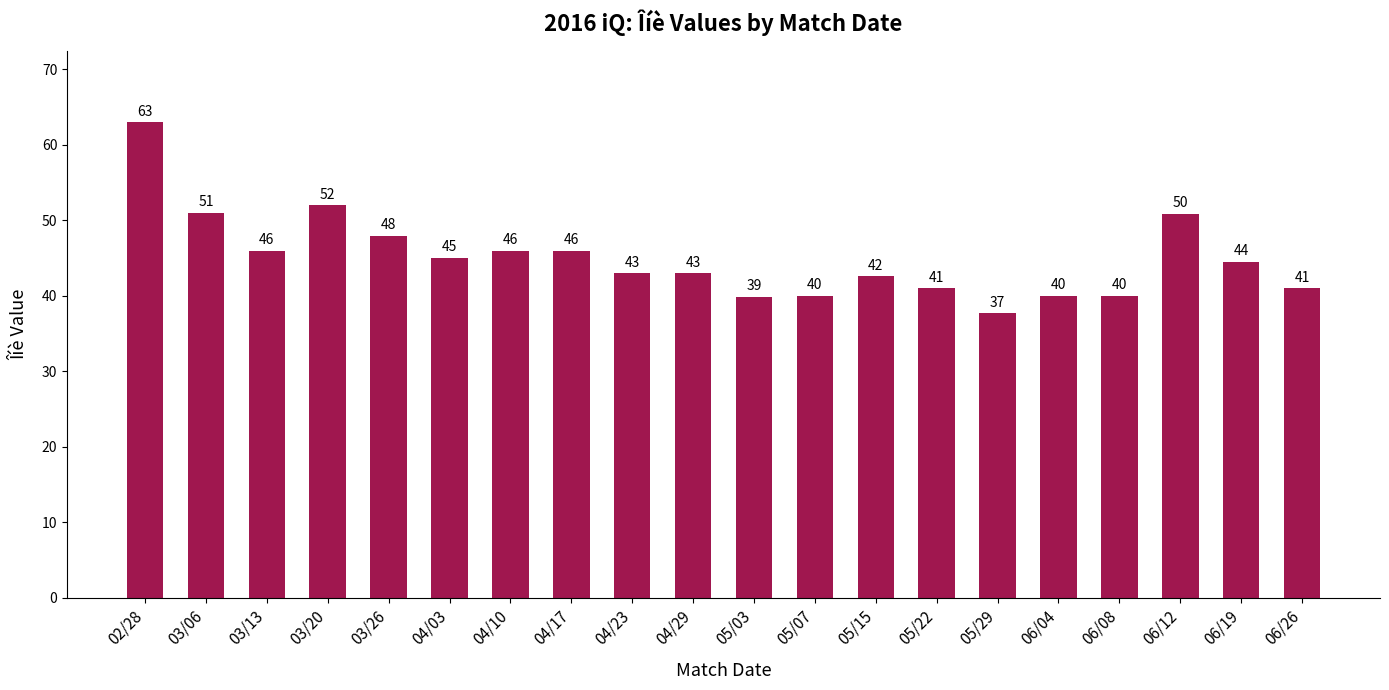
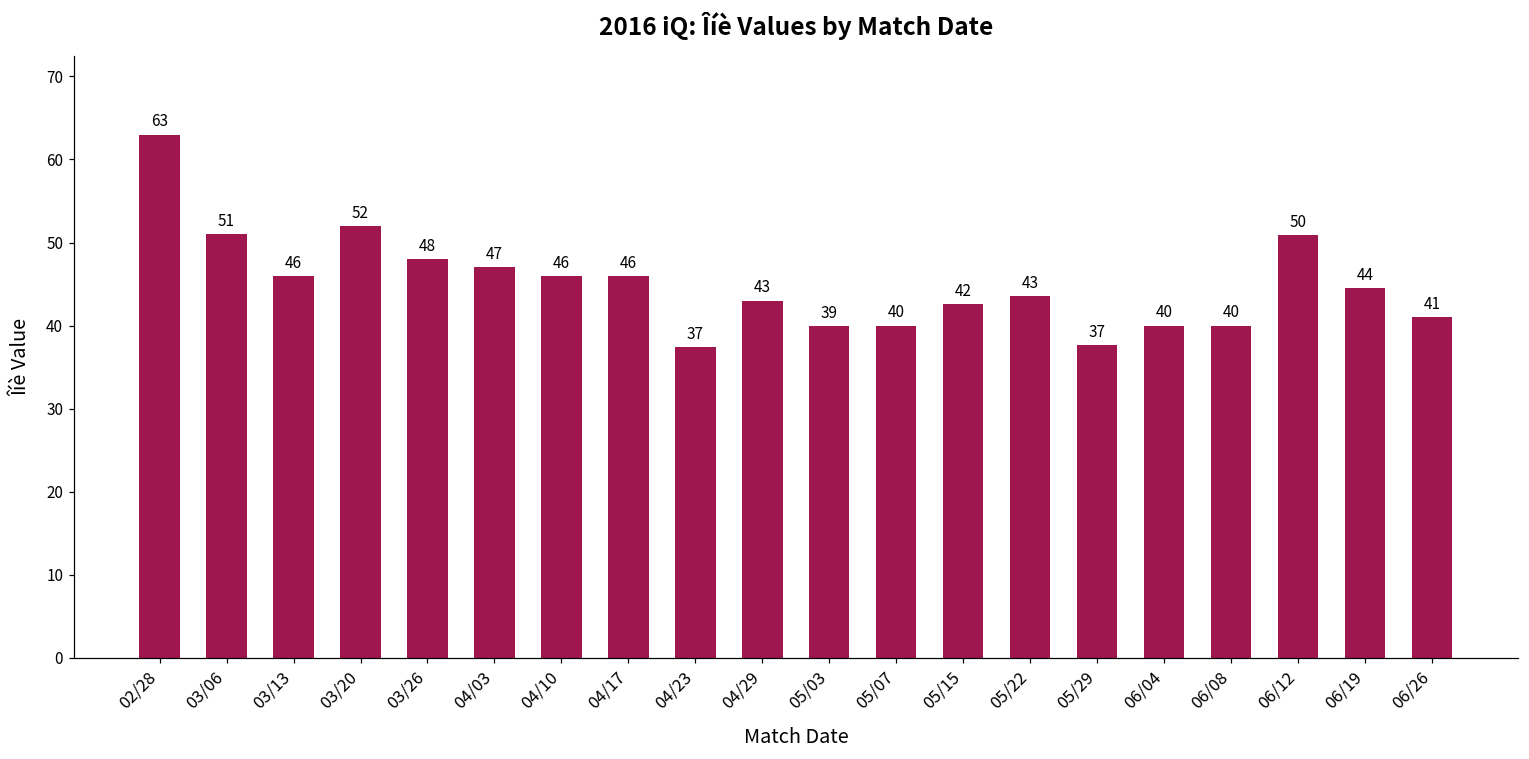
04/03: 45 -> 47
04/23: 43 -> 37
05/22: 41 -> 43
